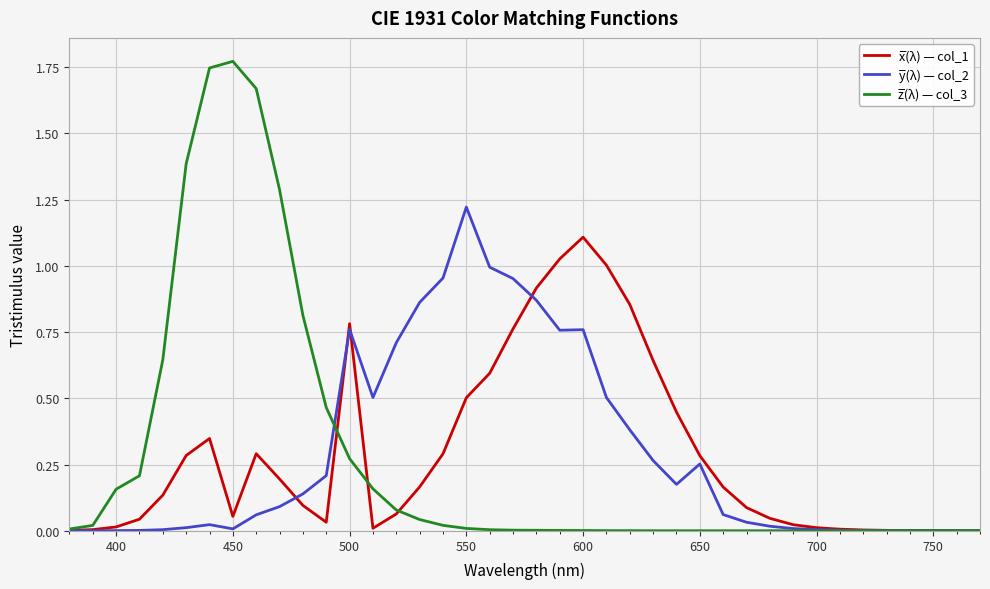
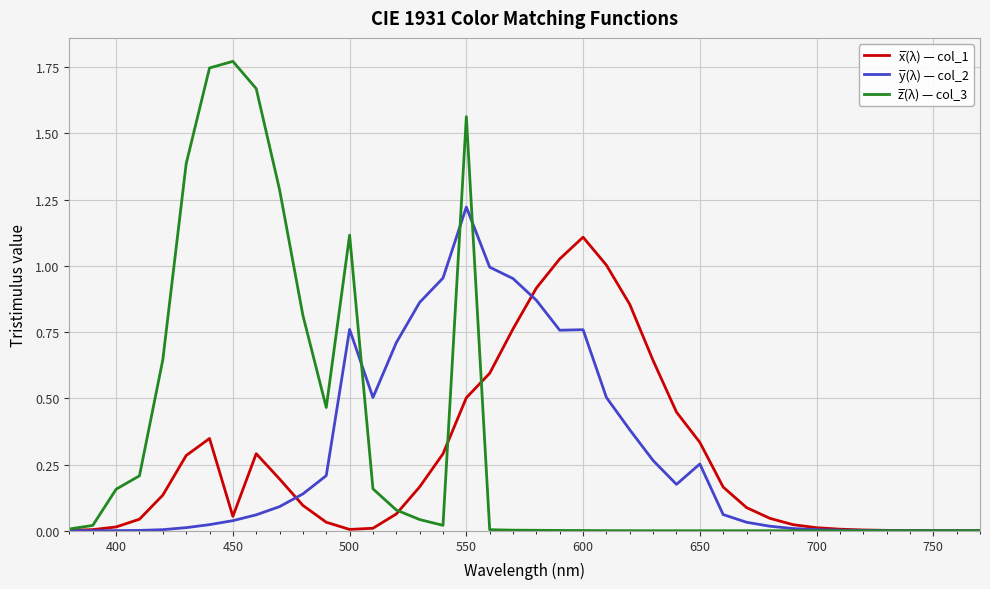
y̅(λ) — col_2, 450: 0.01 -> 0.04
x̅(λ) — col_1, 500: 0.78 -> 0.00
z̅(λ) — col_3, 500: 0.27 -> 1.12
z̅(λ) — col_3, 550: 0.01 -> 1.56
x̅(λ) — col_1, 650: 0.28 -> 0.33
